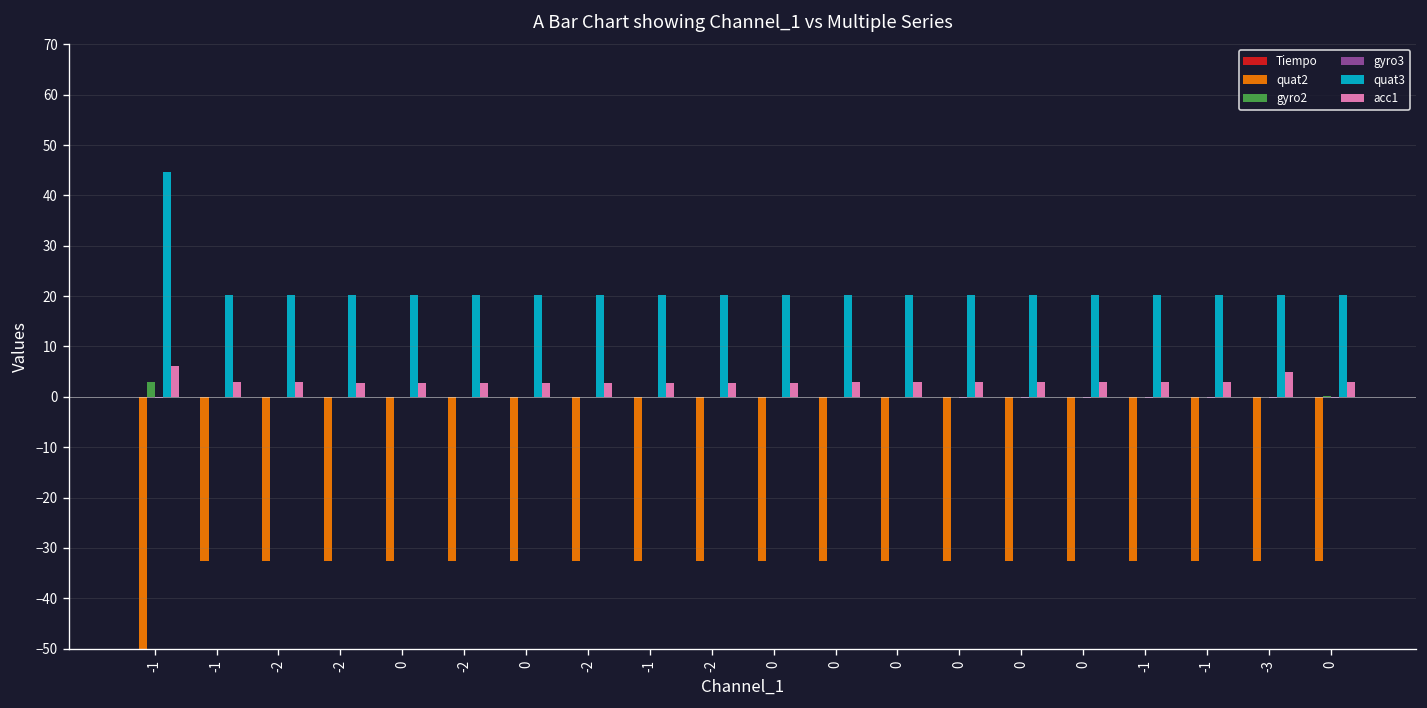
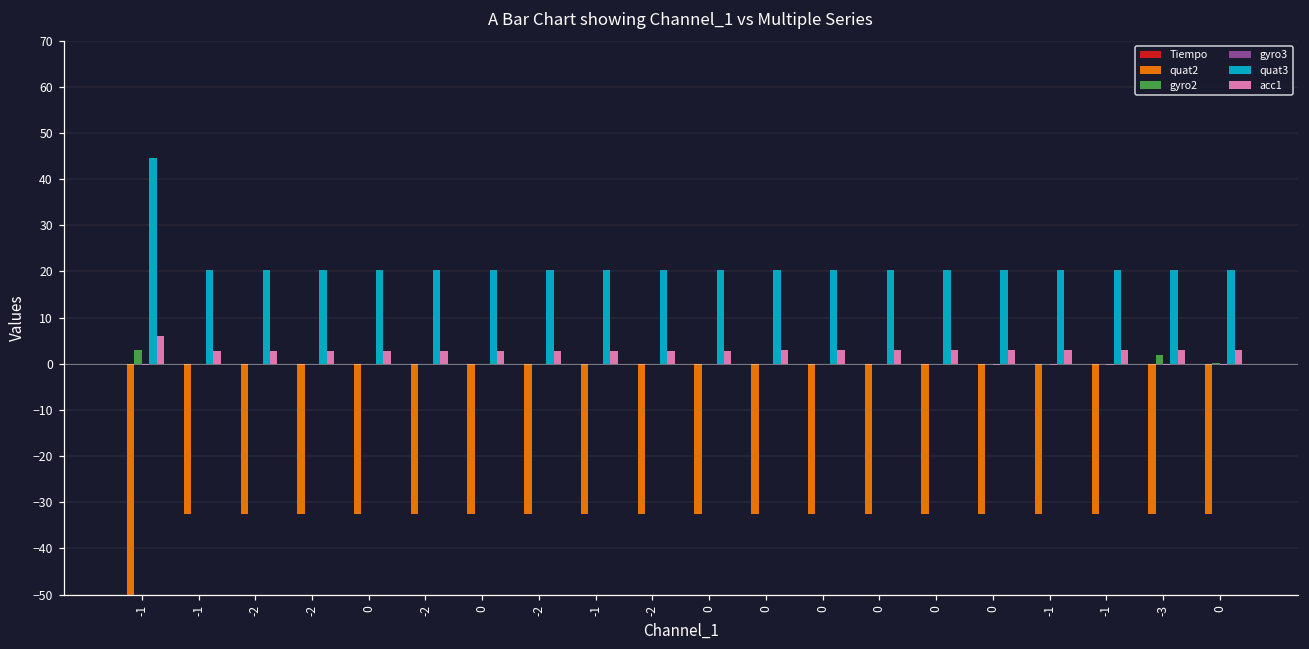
gyro2, -3: 0 -> 2
acc1, -3: 5 -> 3
